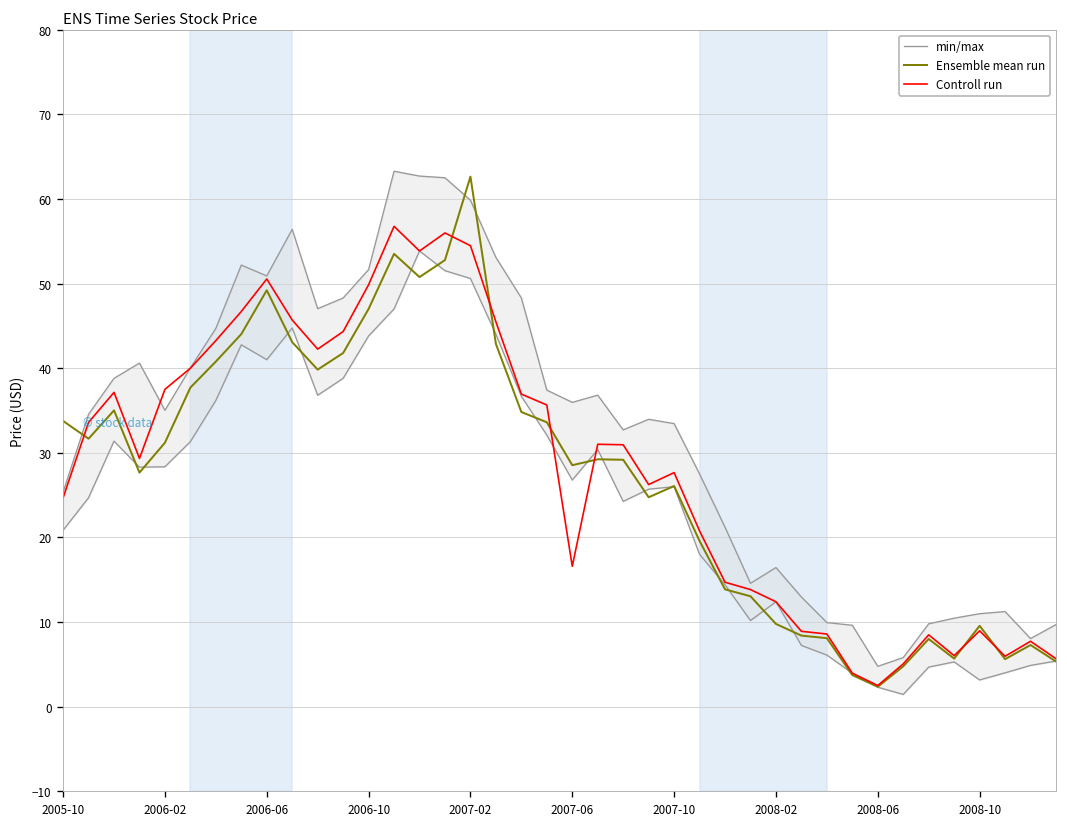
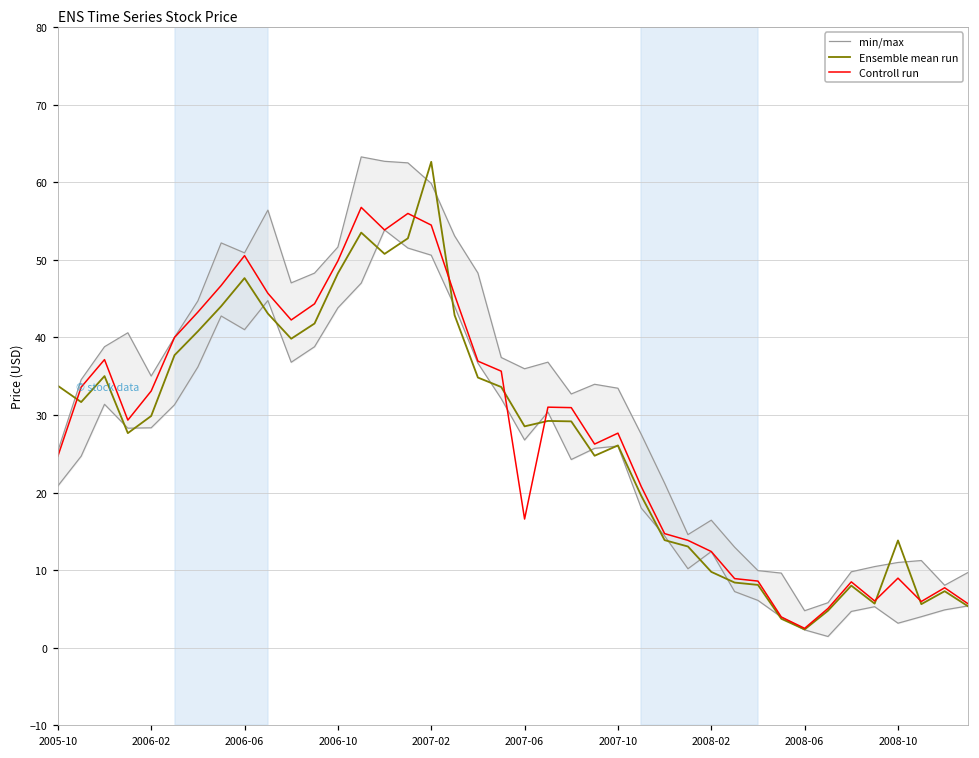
Ensemble mean run, 2006-02: 31 -> 30
Controll run, 2006-02: 38 -> 33
Ensemble mean run, 2006-06: 49 -> 48
Ensemble mean run, 2006-10: 47 -> 48
Ensemble mean run, 2008-10: 10 -> 14
